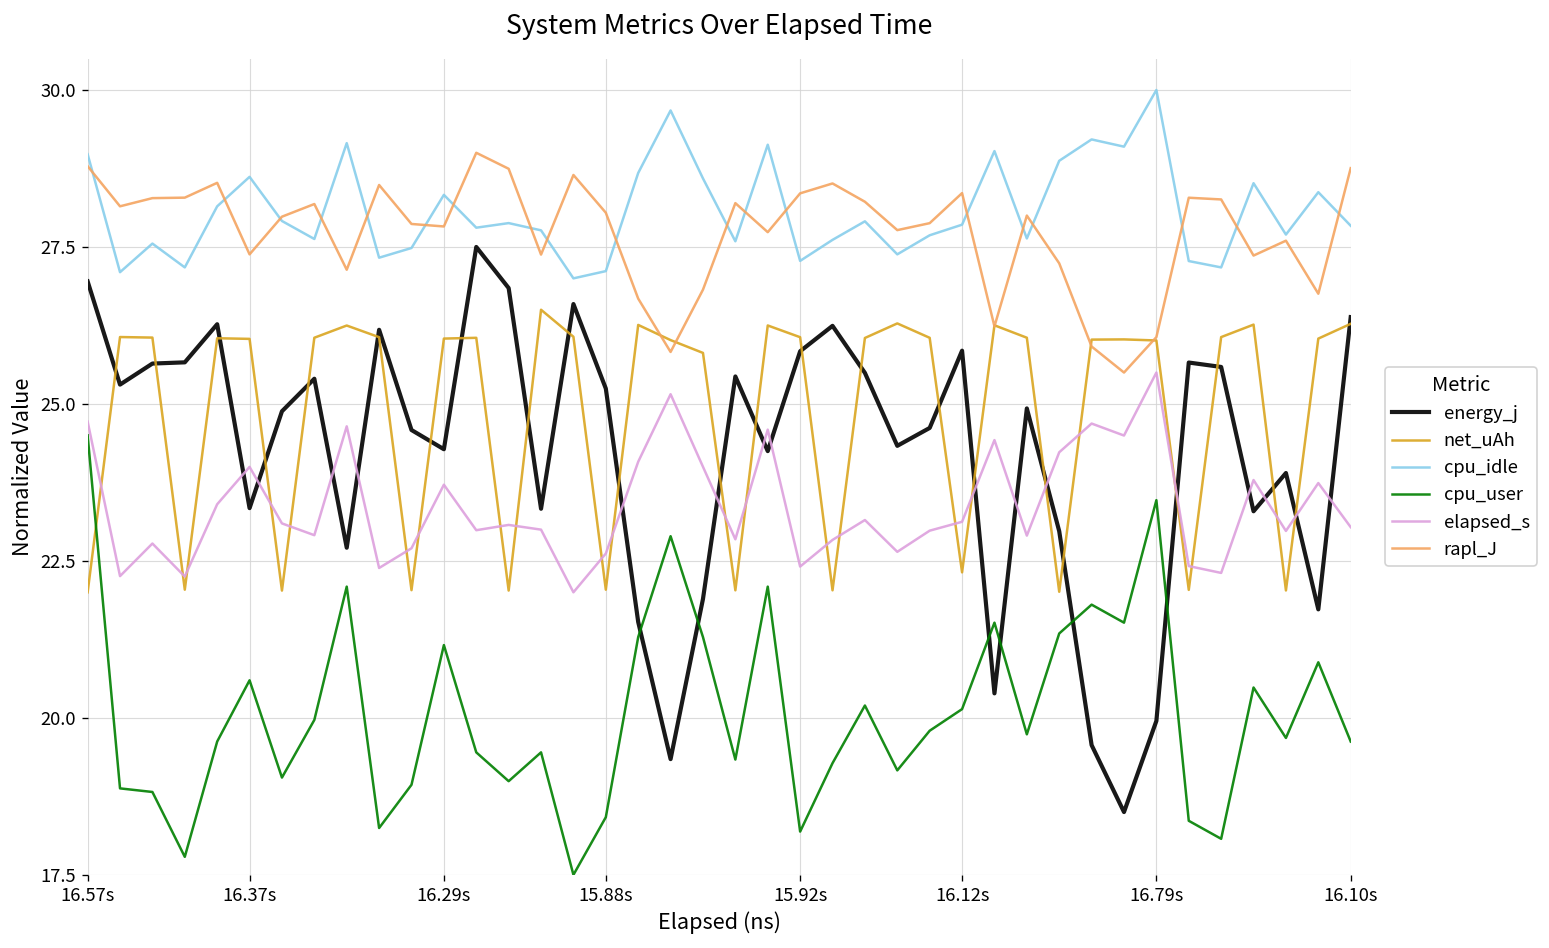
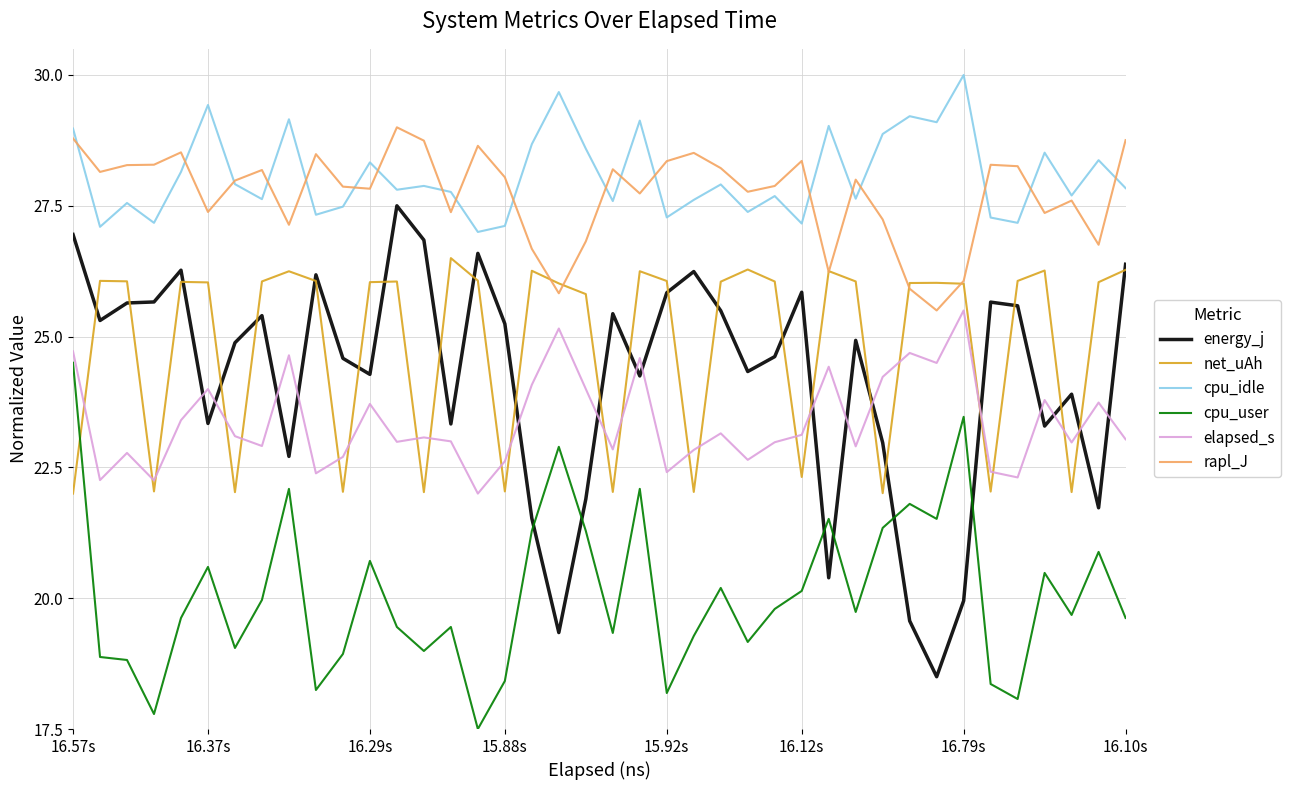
cpu_idle, 16.37s: 28.6 -> 29.4
cpu_user, 16.29s: 21.2 -> 20.7
cpu_idle, 16.12s: 27.9 -> 27.2
